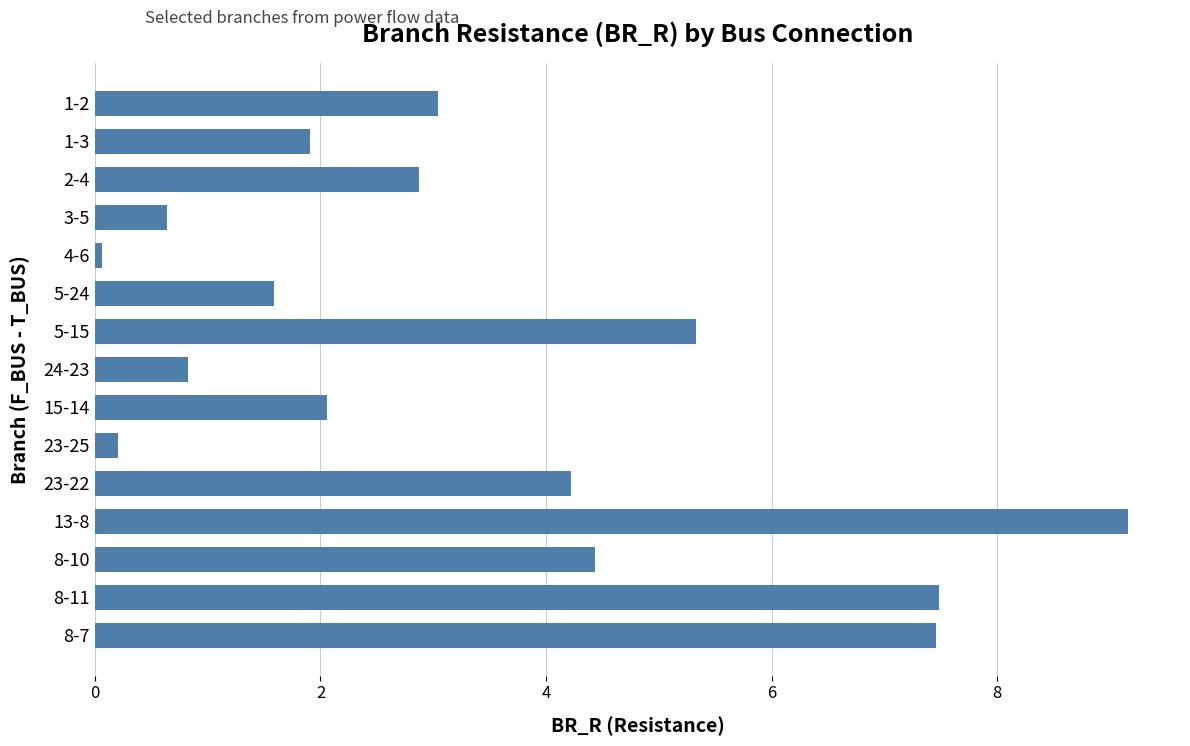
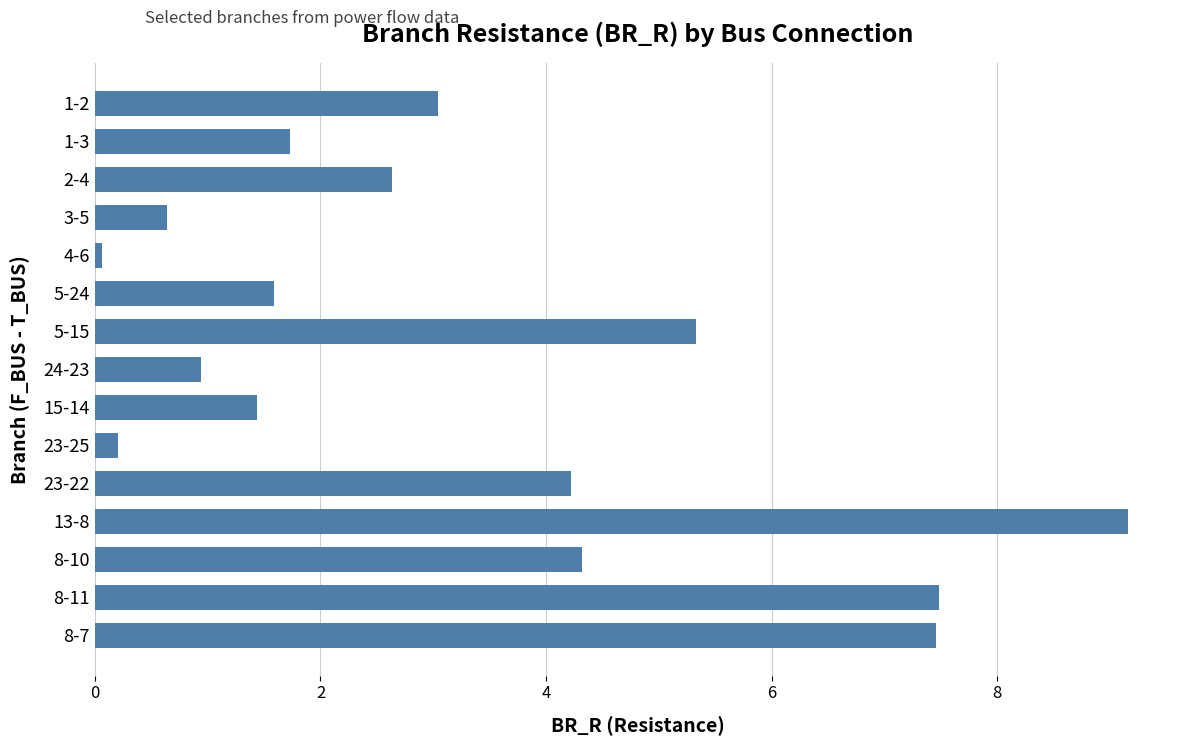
1-3: 1.90 -> 1.73
2-4: 2.88 -> 2.64
24-23: 0.82 -> 0.94
15-14: 2.05 -> 1.43
8-10: 4.44 -> 4.32
